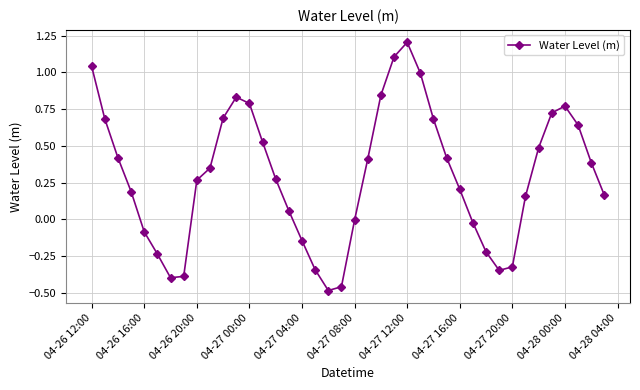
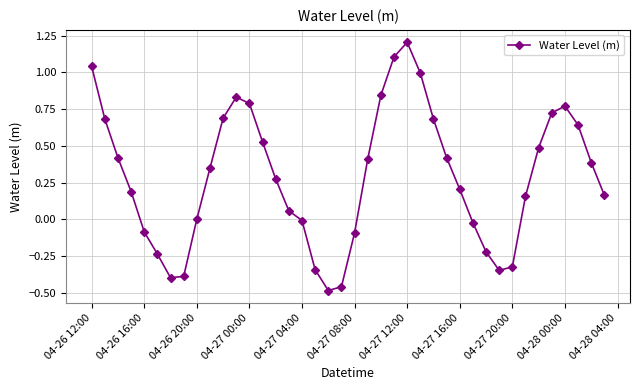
04-26 20:00: 0.27 -> 0.00
04-27 04:00: -0.14 -> -0.01
04-27 08:00: 0.00 -> -0.09
